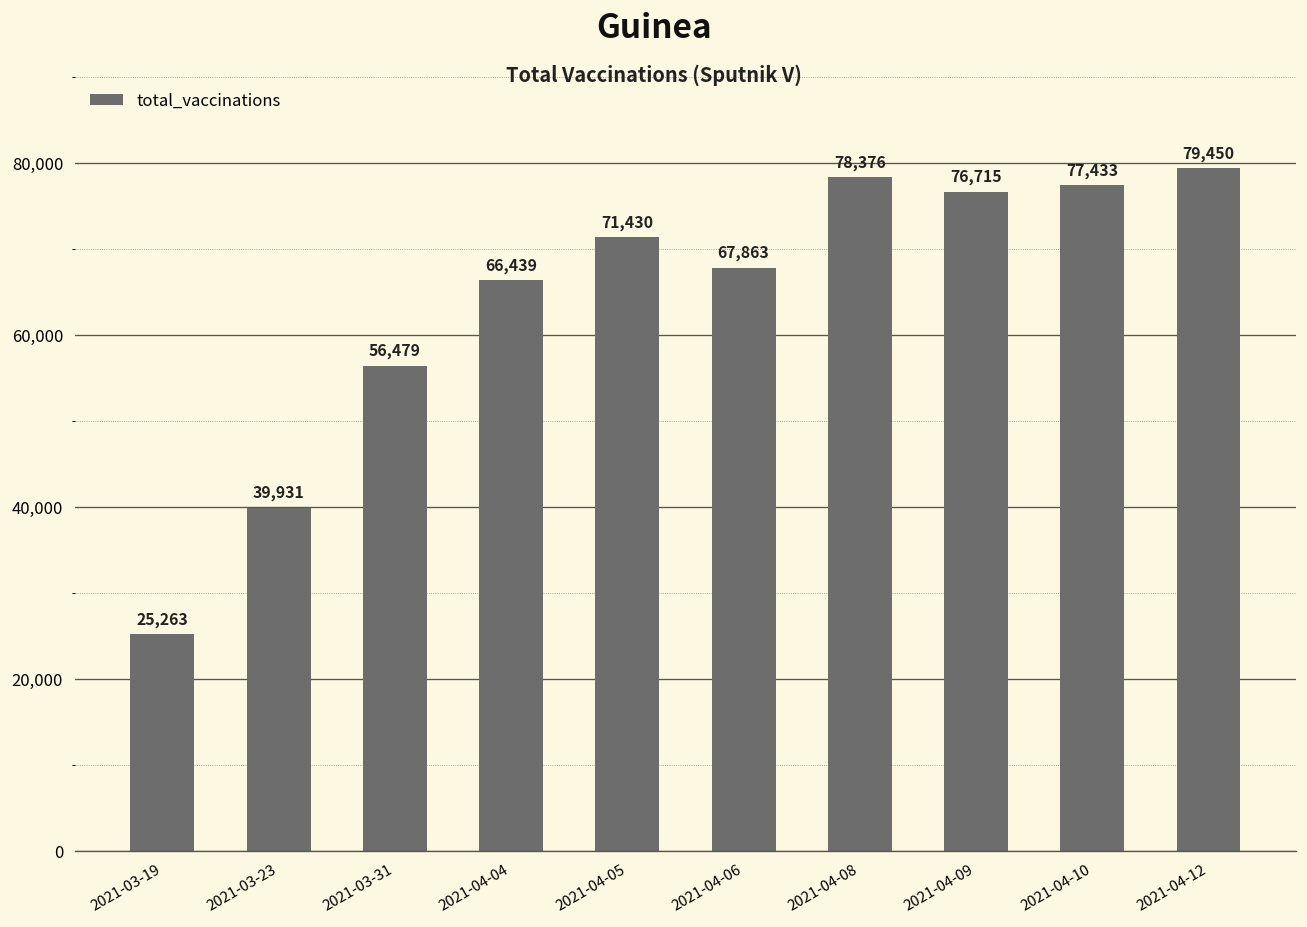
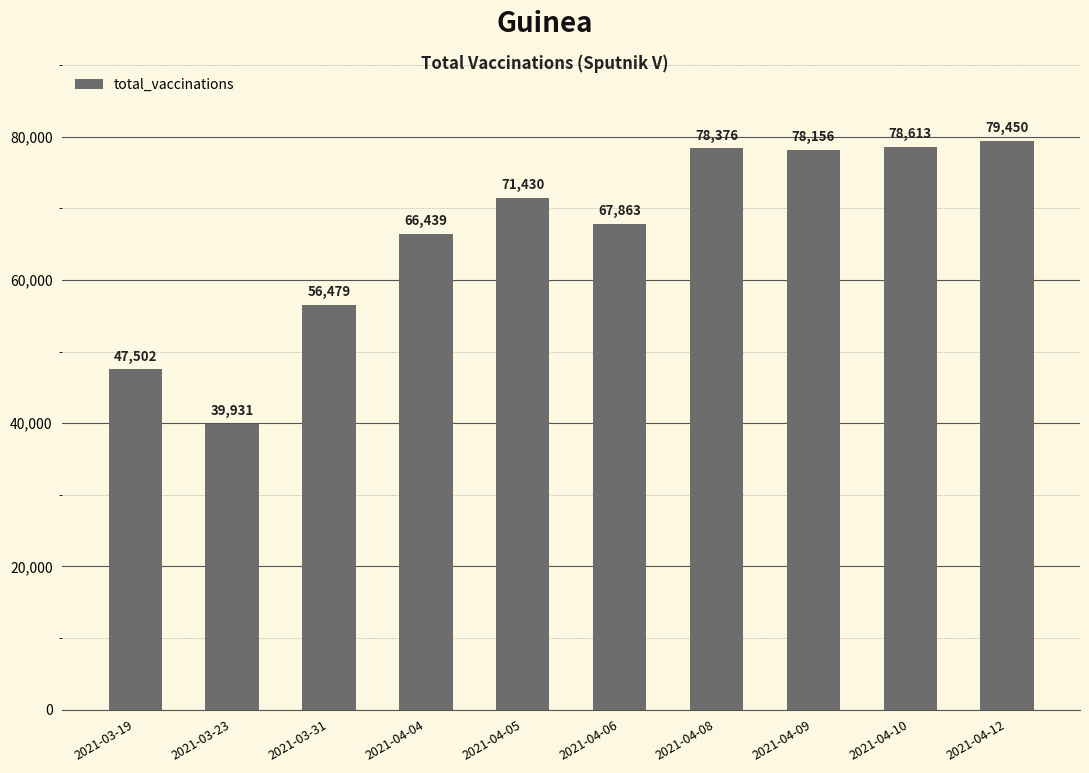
2021-03-19: 25,263 -> 47,502
2021-04-09: 76,715 -> 78,156
2021-04-10: 77,433 -> 78,613
